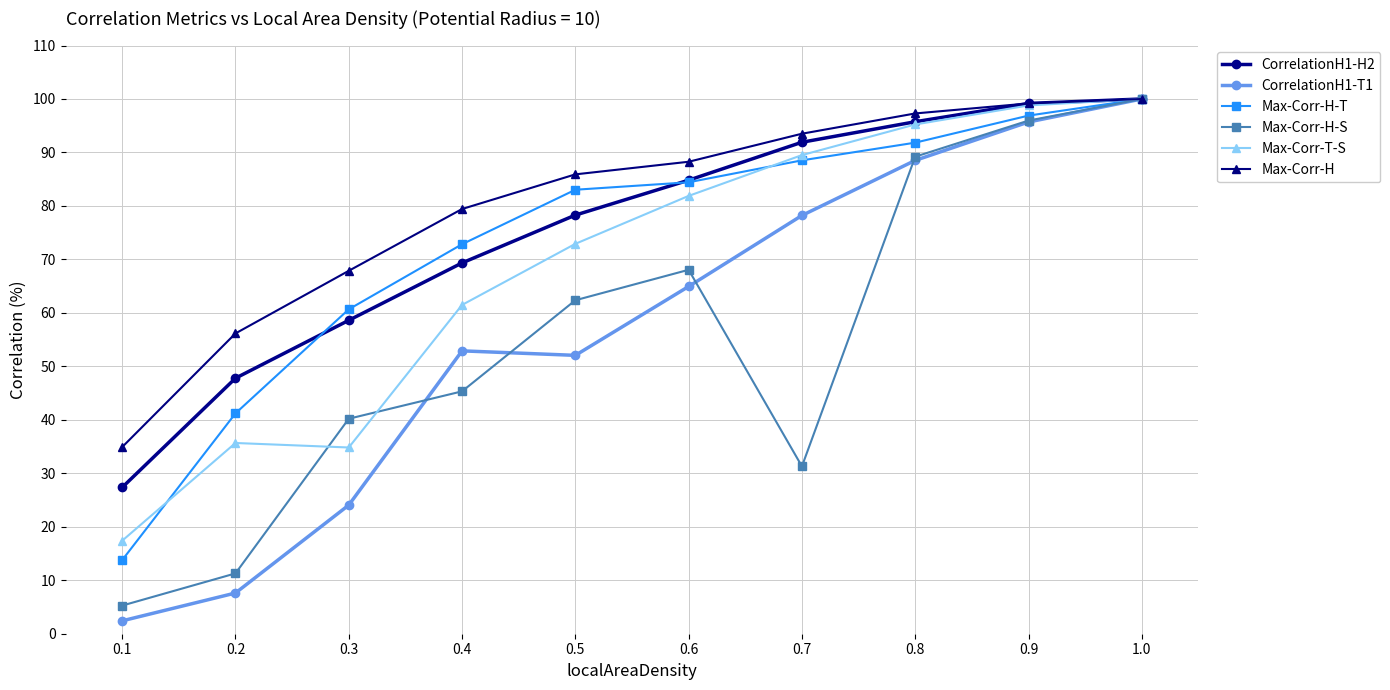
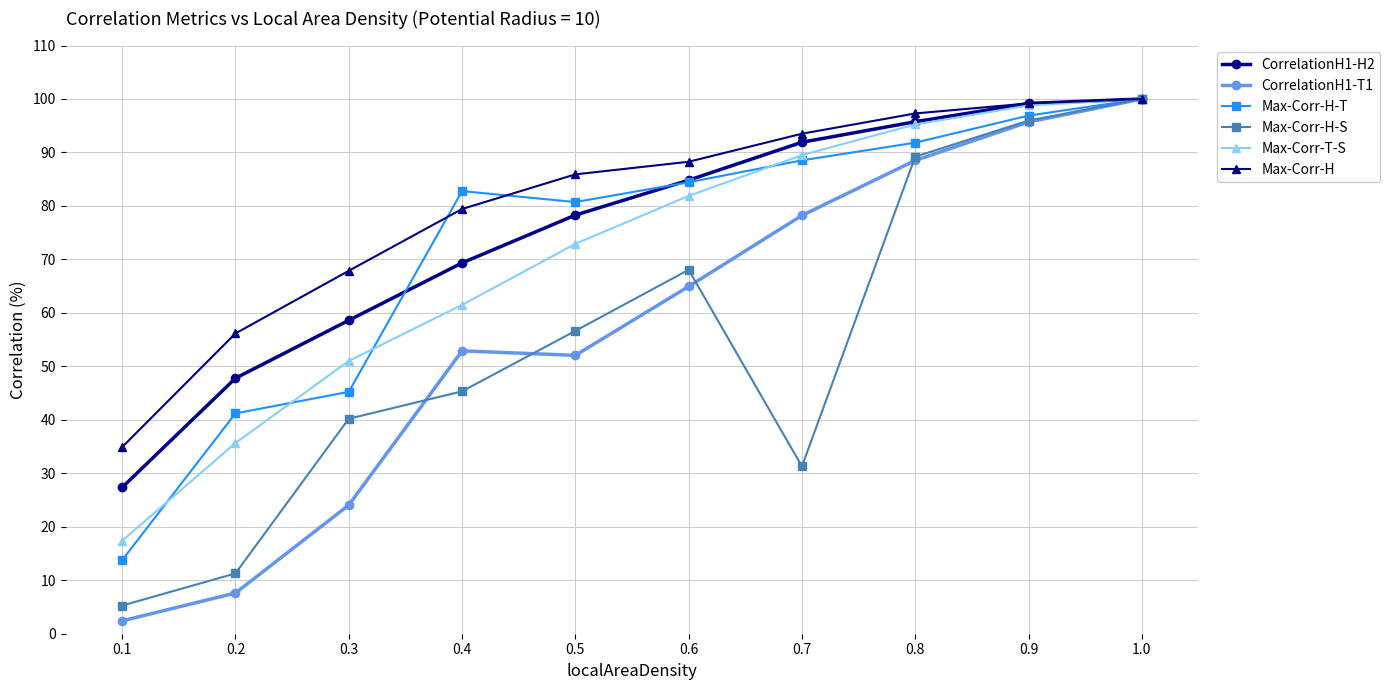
Max-Corr-H-T, 0.3: 61 -> 45
Max-Corr-T-S, 0.3: 35 -> 51
Max-Corr-H-T, 0.4: 73 -> 83
Max-Corr-H-T, 0.5: 83 -> 81
Max-Corr-H-S, 0.5: 62 -> 57
